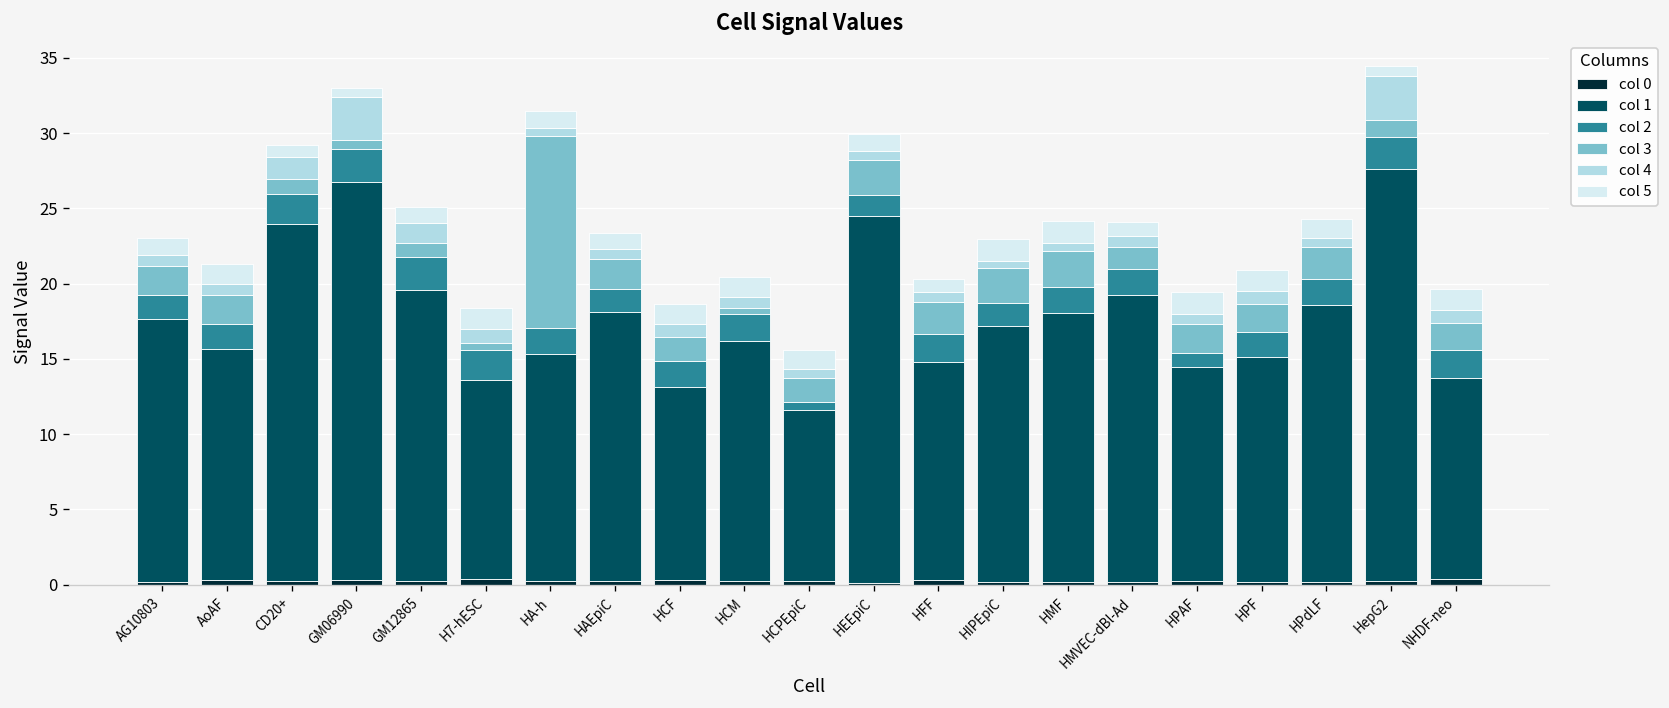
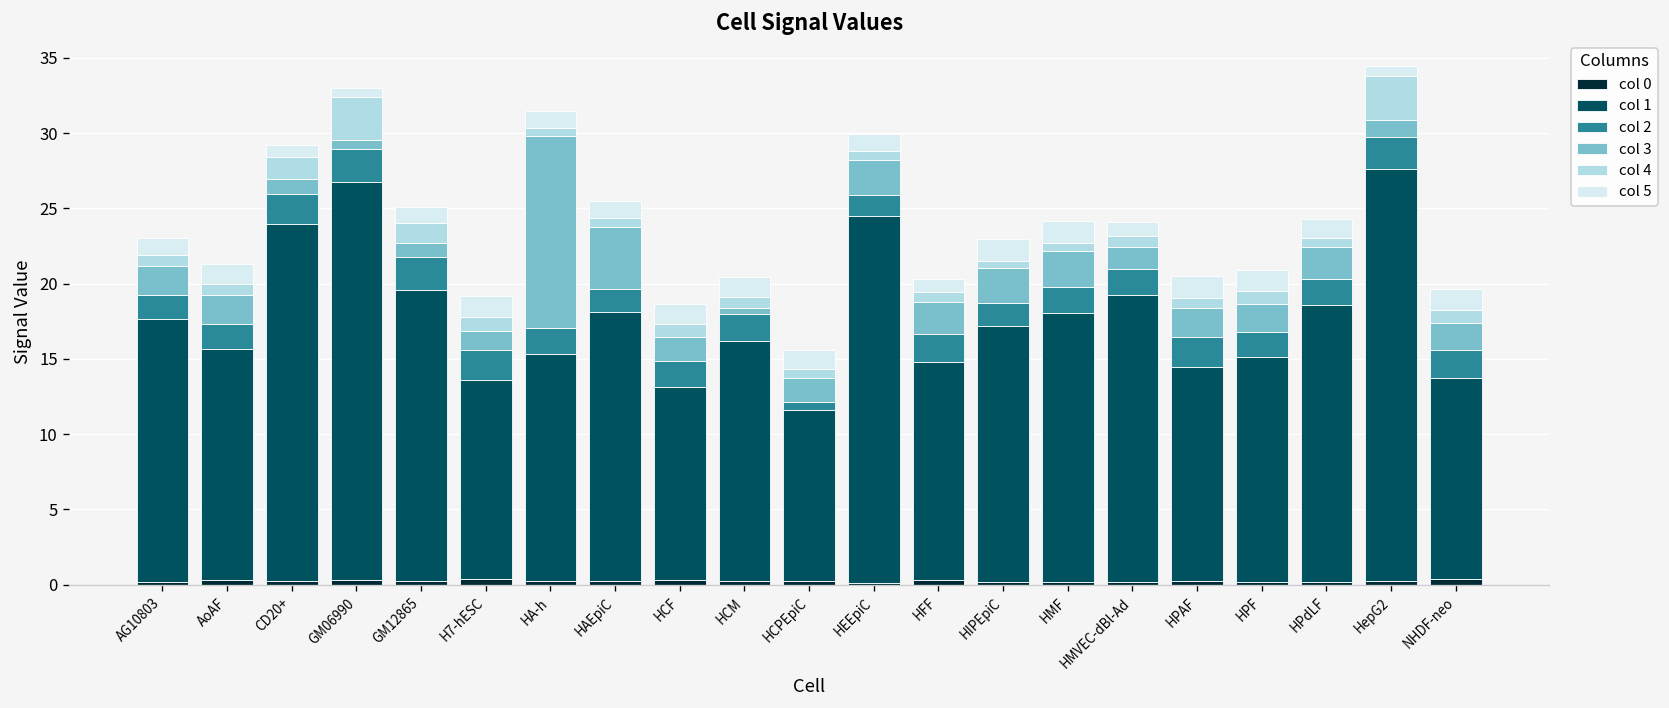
col 3, H7-hESC: 0.5 -> 1.3
col 3, HAEpiC: 2.0 -> 4.1
col 2, HPAF: 0.9 -> 2.0
